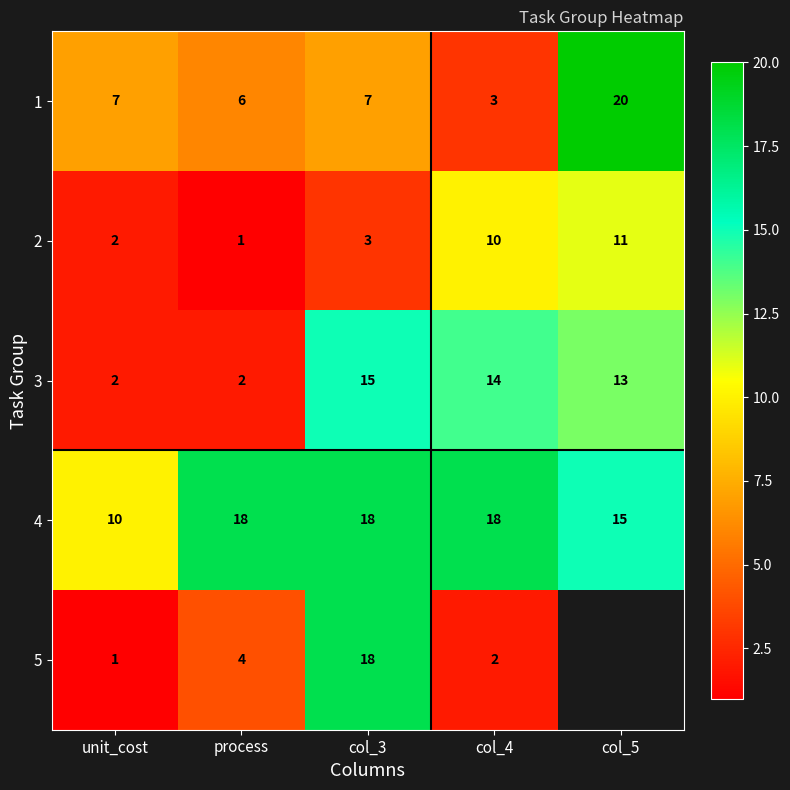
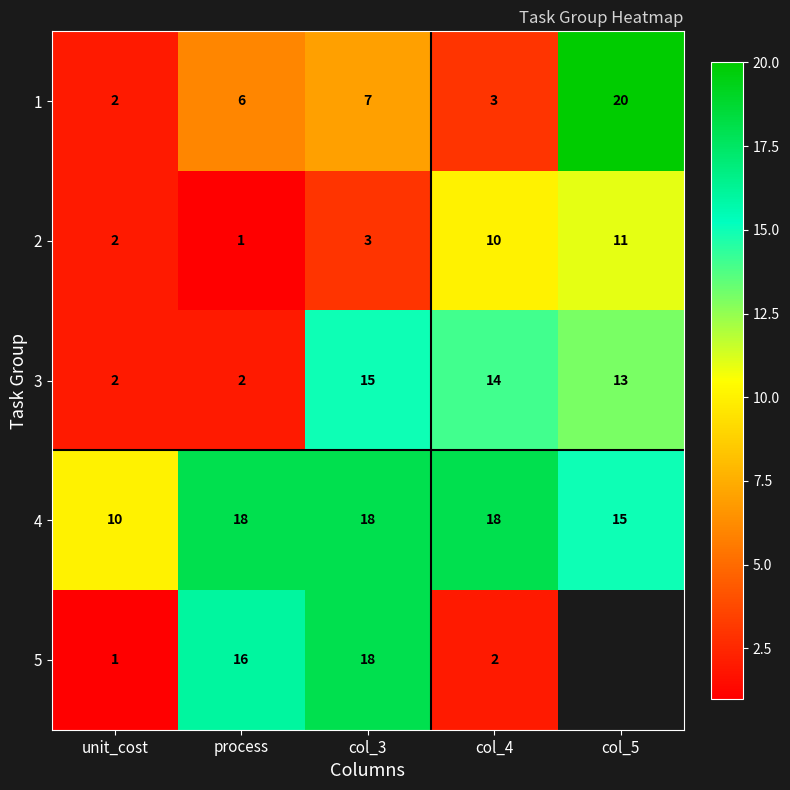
1, unit_cost: 7 -> 2
5, process: 4 -> 16
